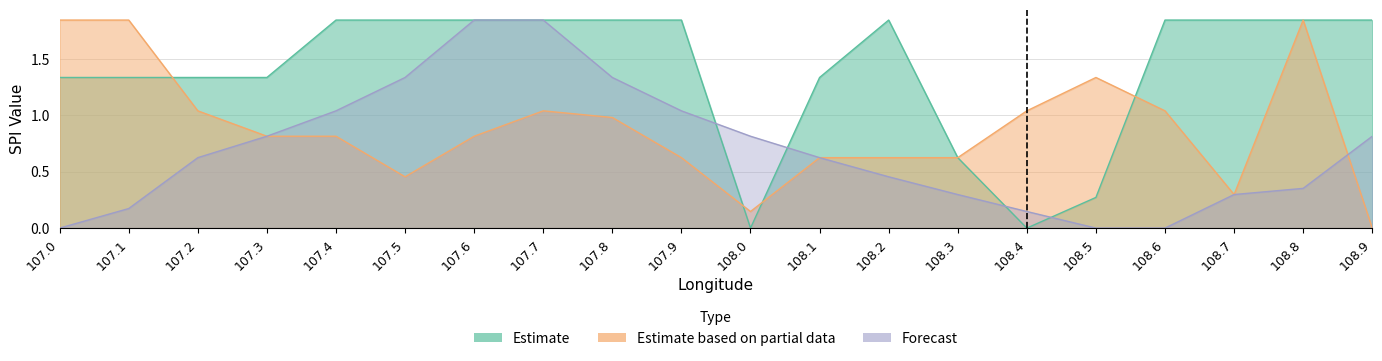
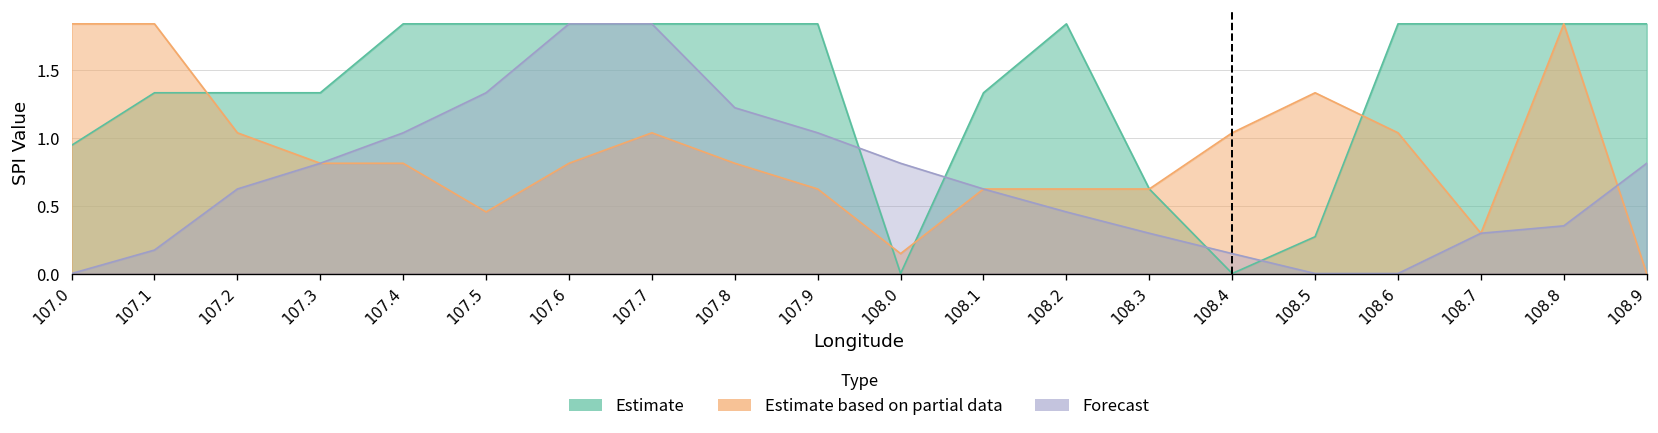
Estimate, 107.0: 1.33 -> 0.95
Estimate based on partial data, 107.8: 0.98 -> 0.81
Forecast, 107.8: 1.33 -> 1.22
